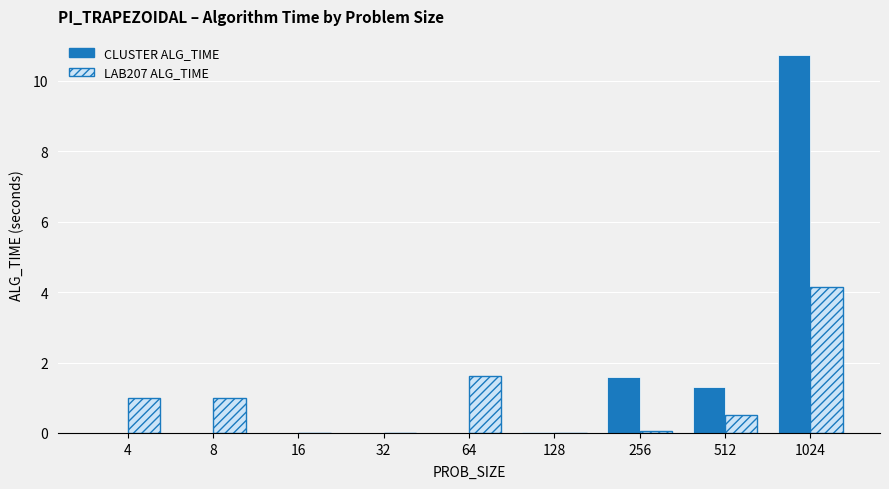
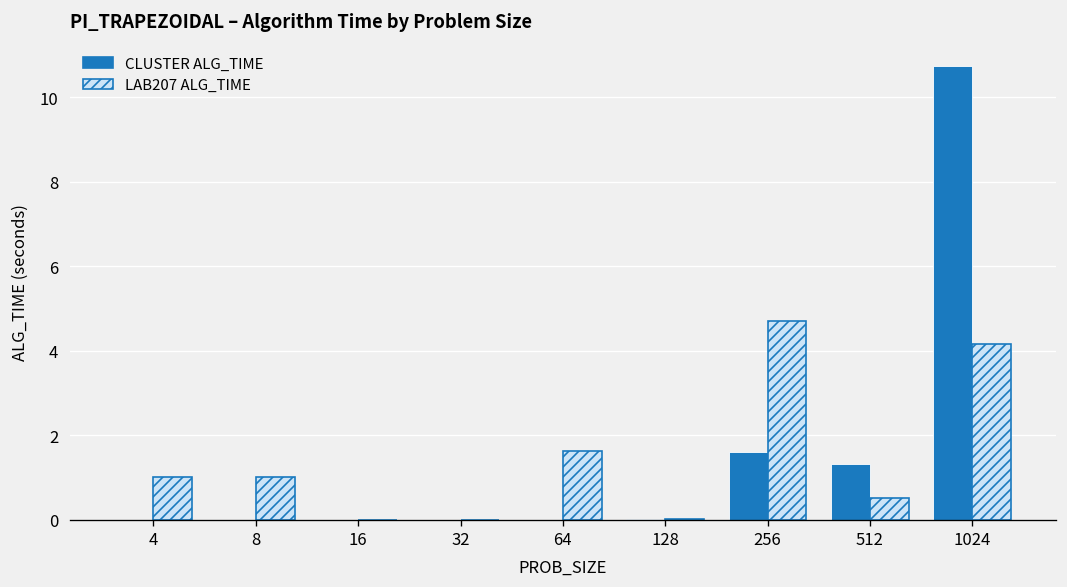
LAB207 ALG_TIME, 256: 0.1 -> 4.7
